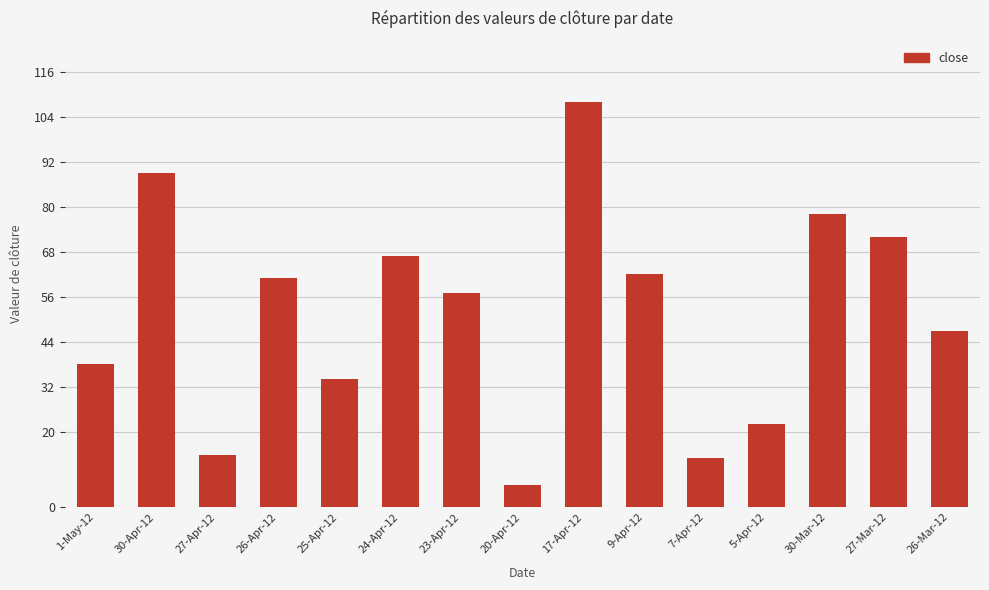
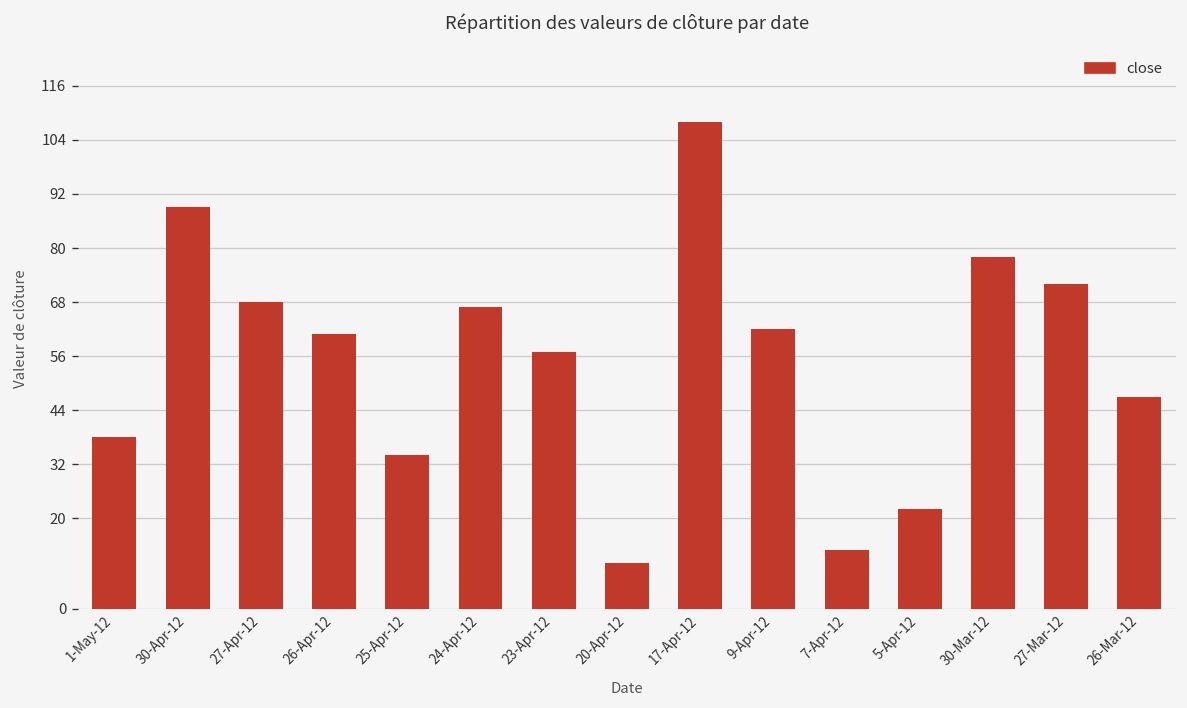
27-Apr-12: 14 -> 68
20-Apr-12: 6 -> 10
